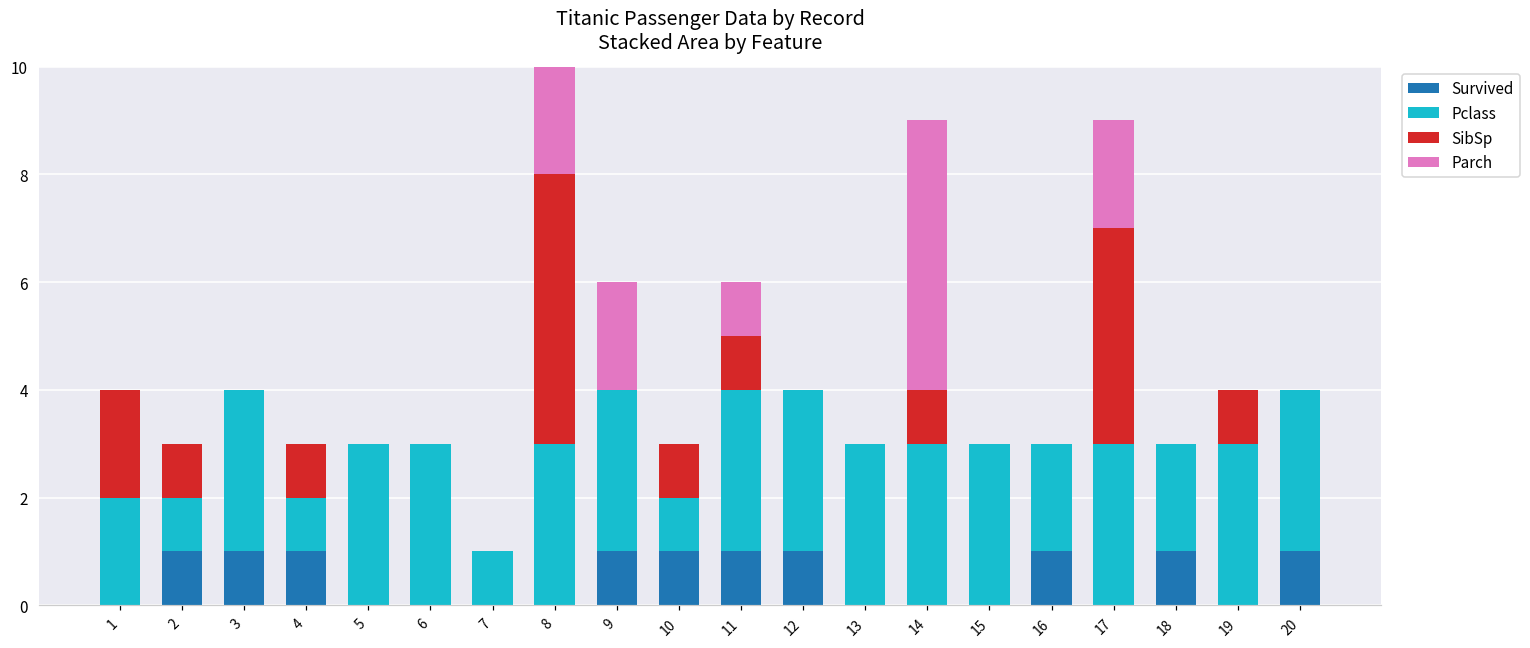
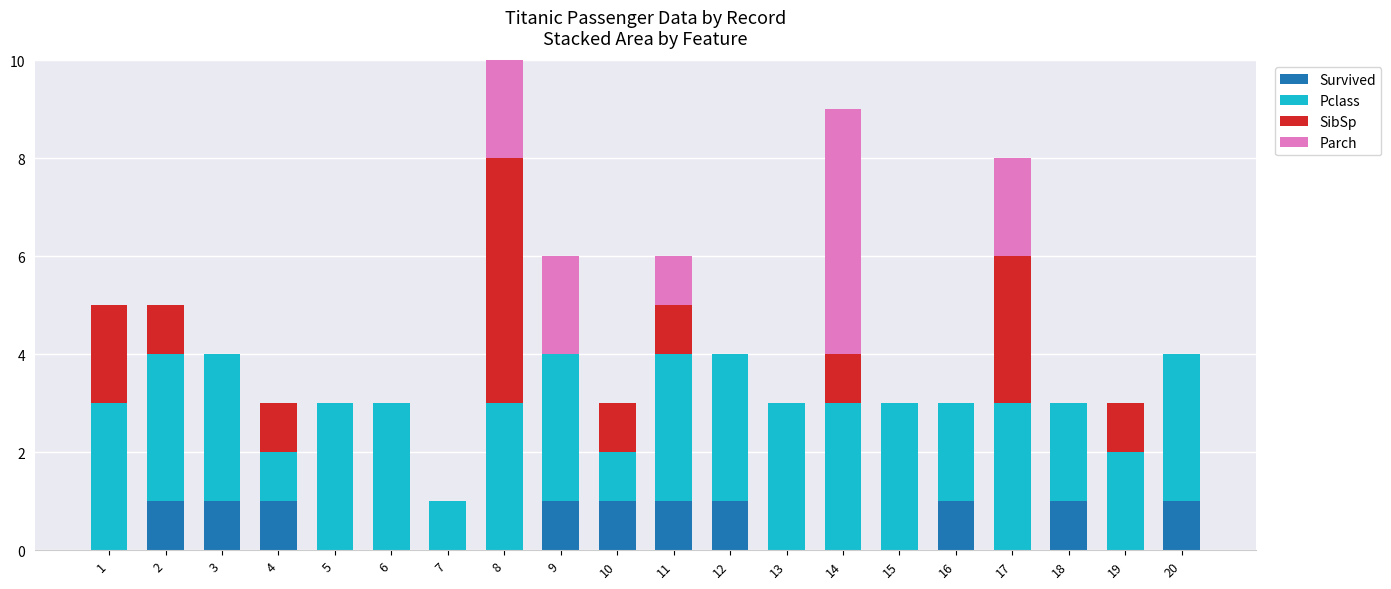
Pclass, 1: 2 -> 3
Pclass, 2: 1 -> 3
SibSp, 17: 4 -> 3
Pclass, 19: 3 -> 2
